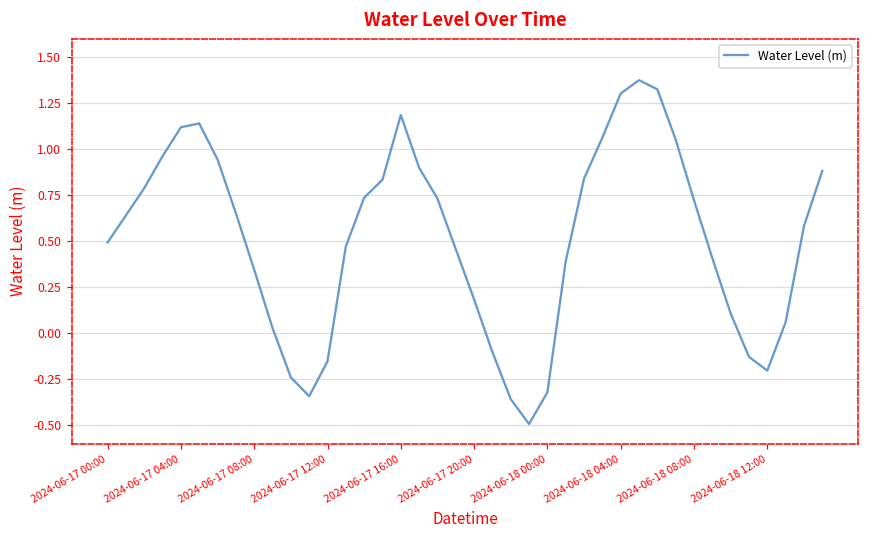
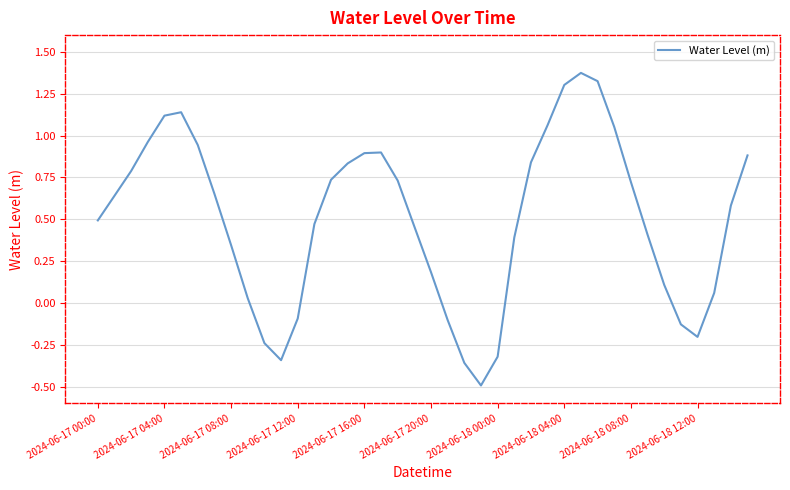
2024-06-17 12:00: -0.15 -> -0.09
2024-06-17 16:00: 1.18 -> 0.89
